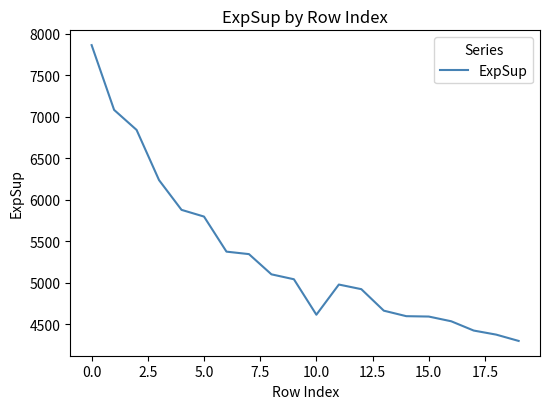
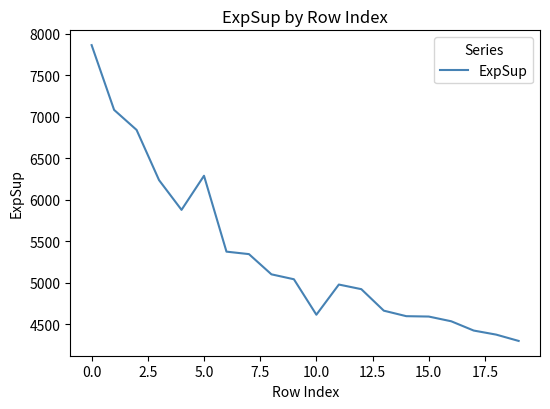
5.0: 5800 -> 6300
